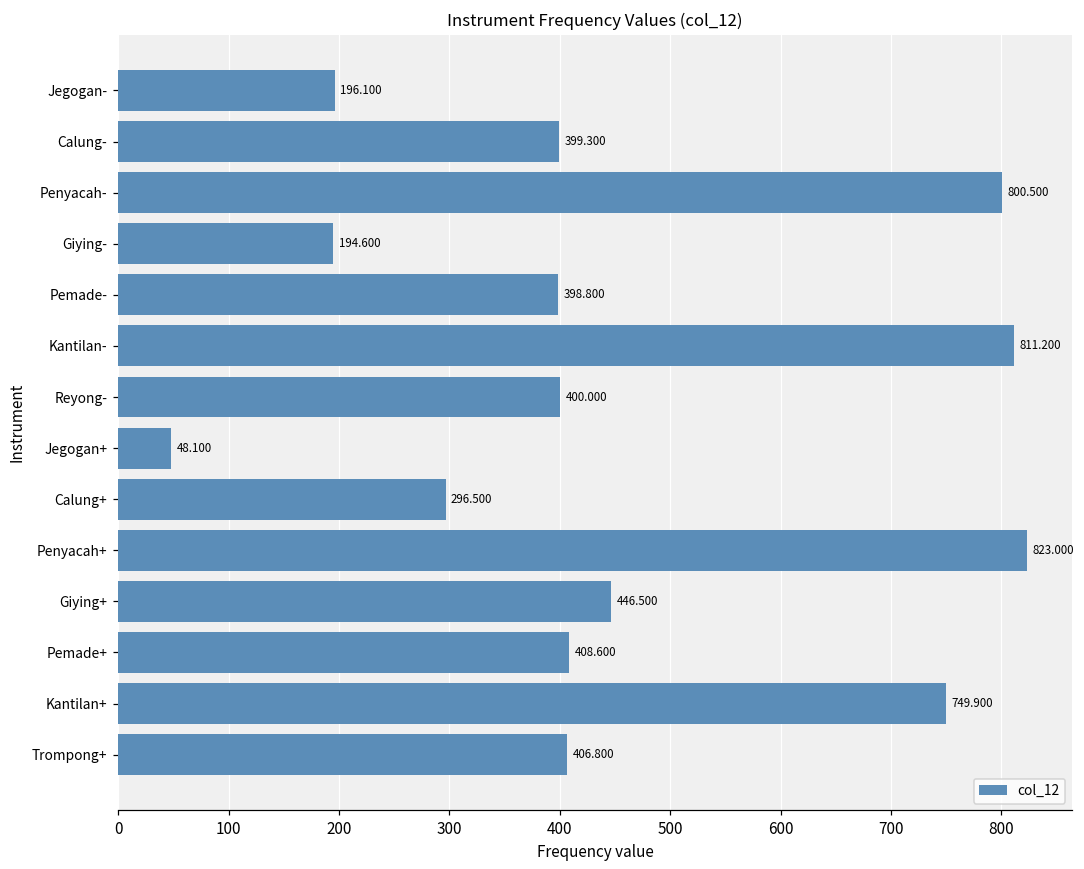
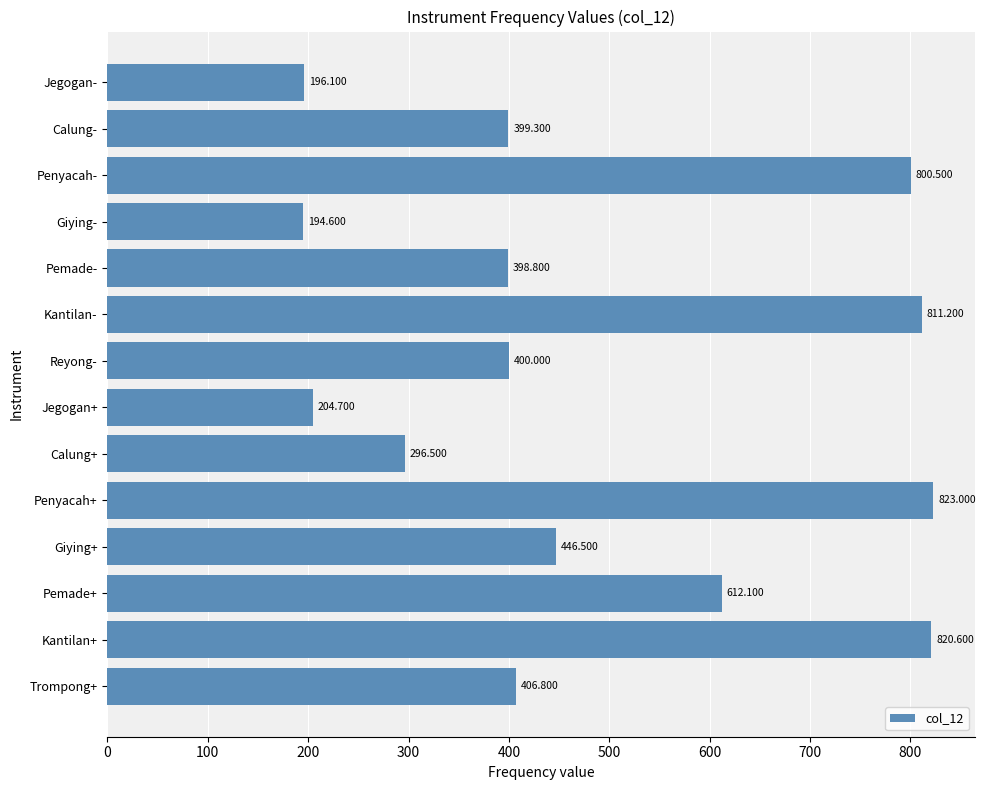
Jegogan+: 48.100 -> 204.700
Pemade+: 408.600 -> 612.100
Kantilan+: 749.900 -> 820.600
